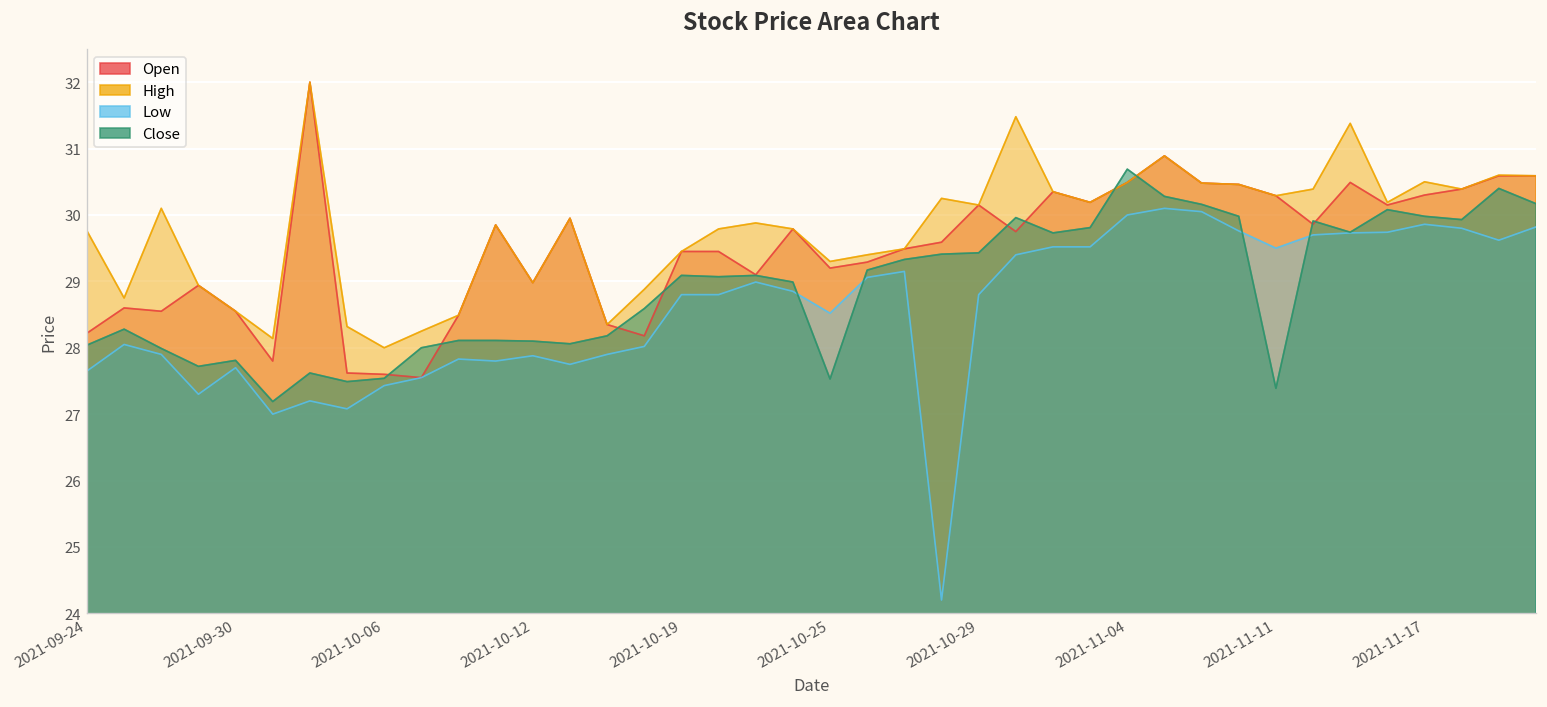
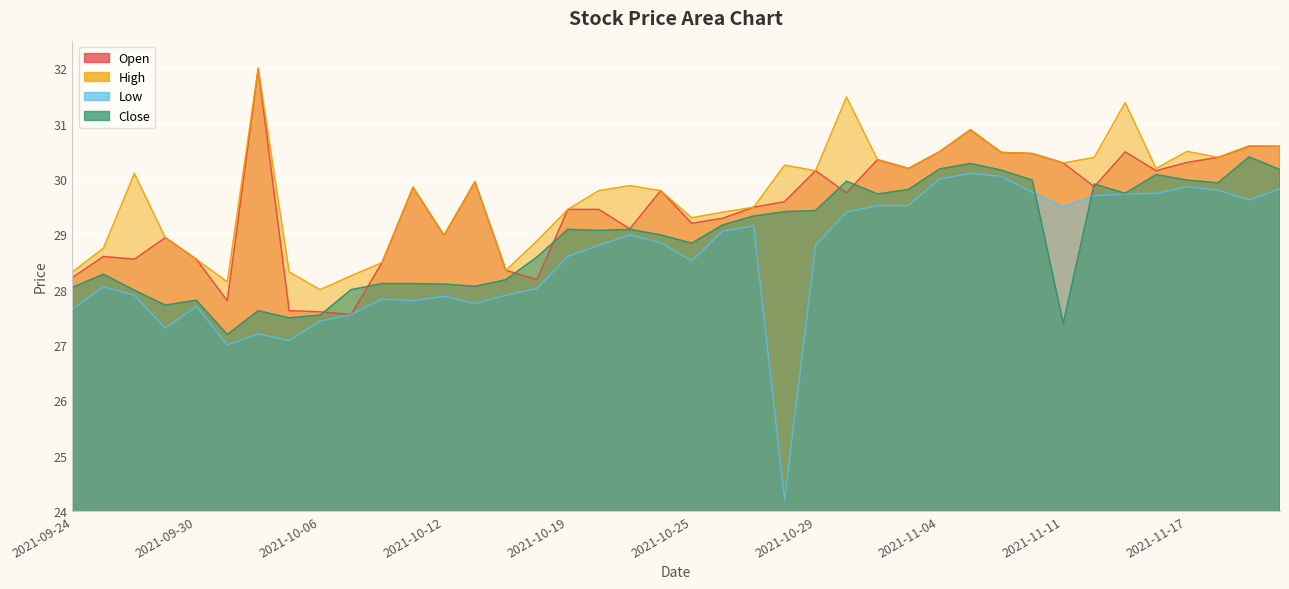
High, 2021-09-24: 29.8 -> 28.3
Low, 2021-10-19: 28.8 -> 28.6
Close, 2021-10-25: 27.5 -> 28.8
Close, 2021-11-04: 30.7 -> 30.2
